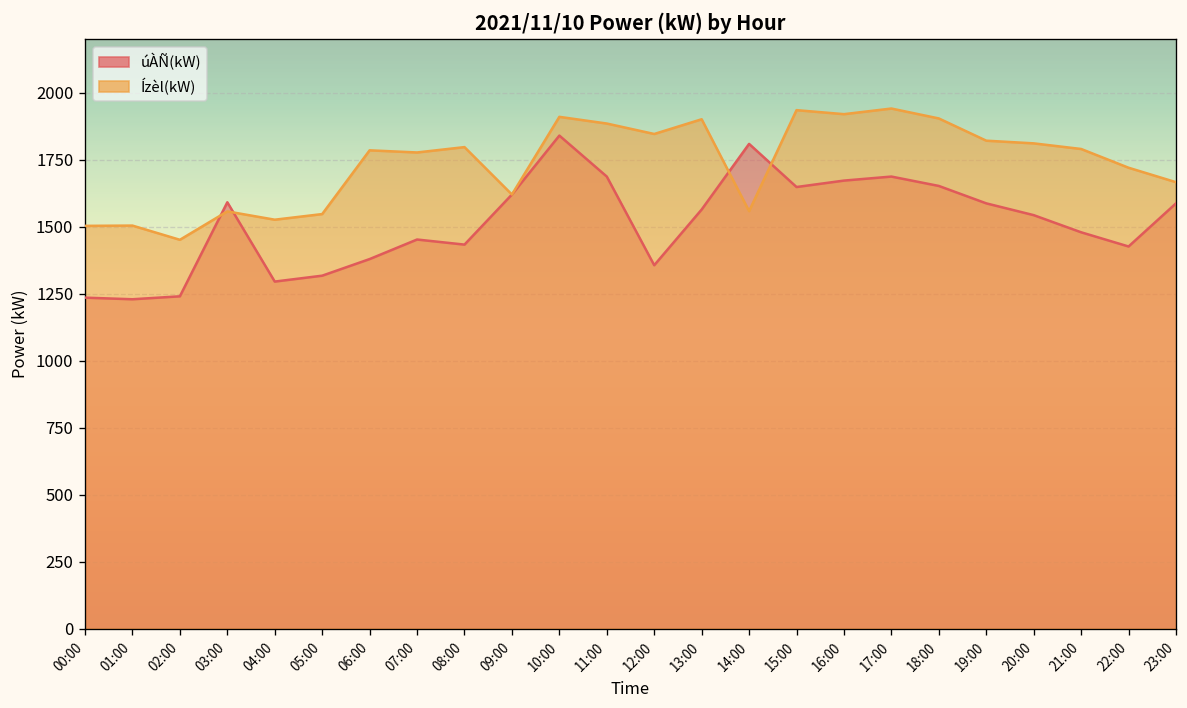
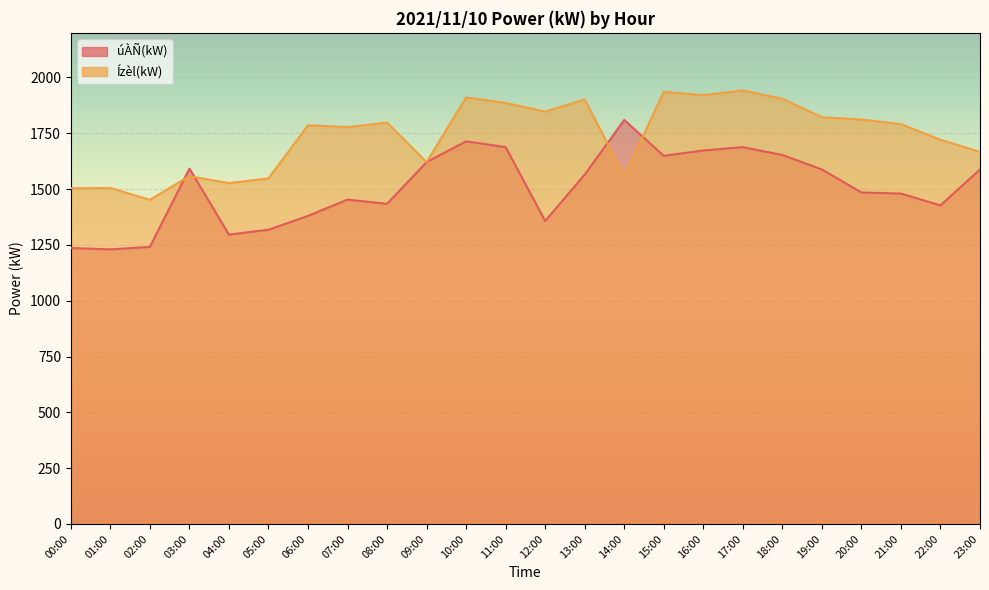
úÀÑ(kW), 10:00: 1840 -> 1710
úÀÑ(kW), 20:00: 1540 -> 1490
